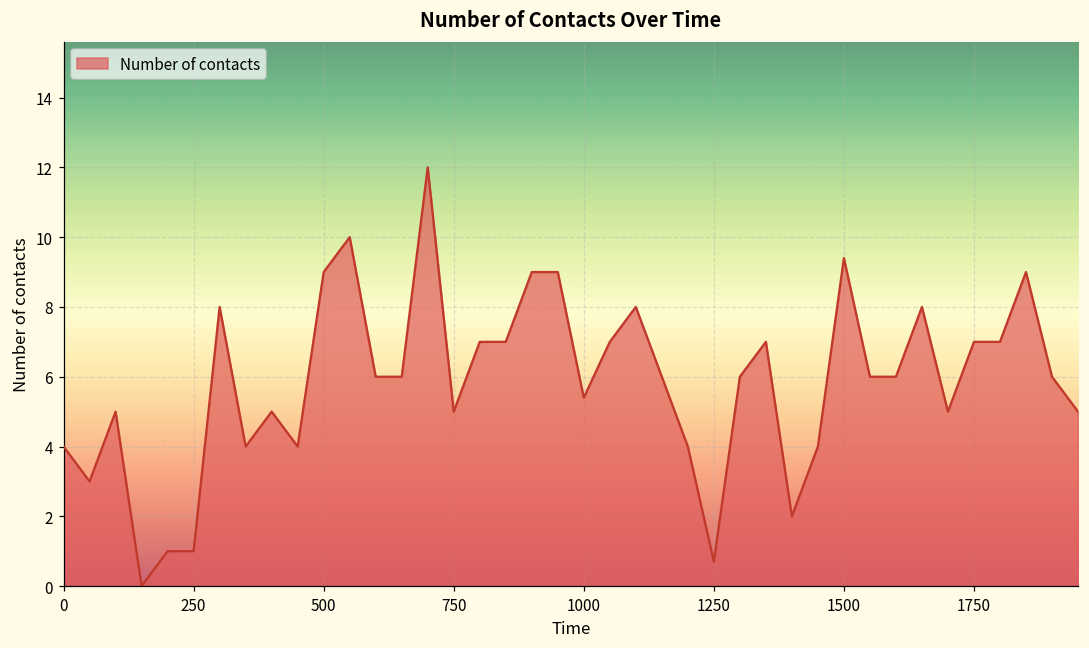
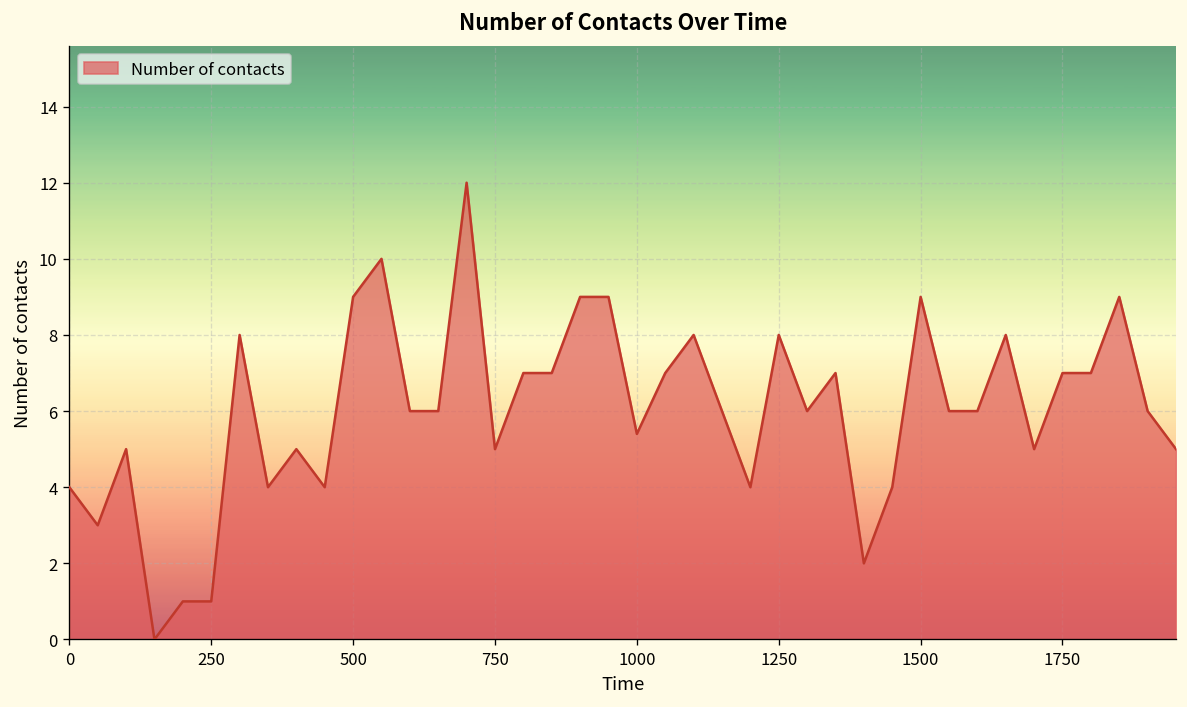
1250: 0.7 -> 8.0
1500: 9.4 -> 9.0
